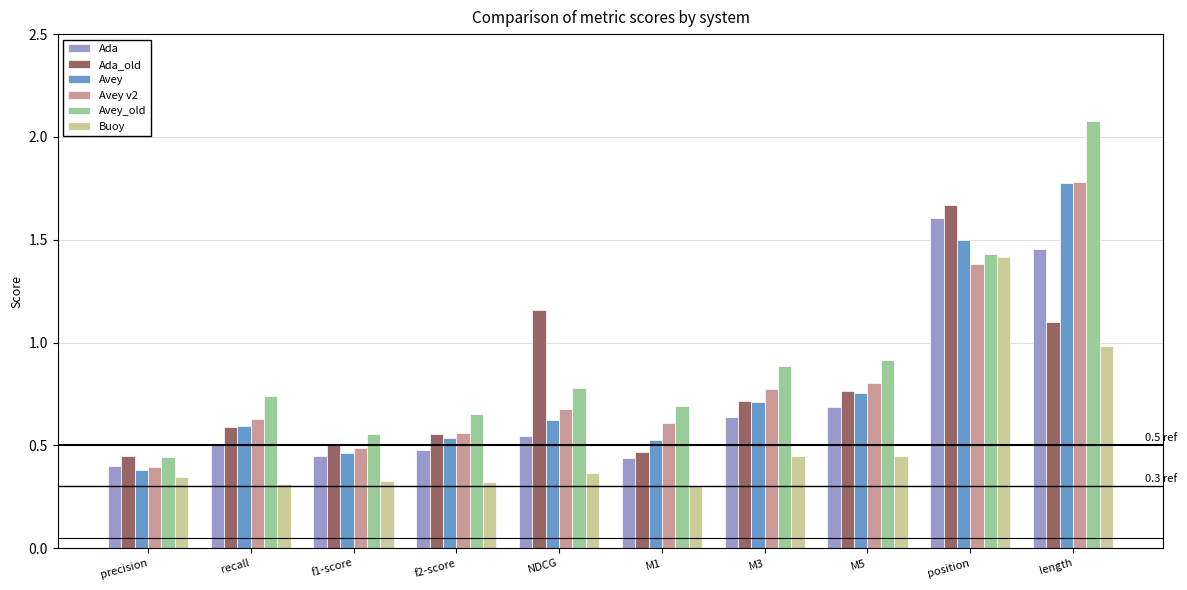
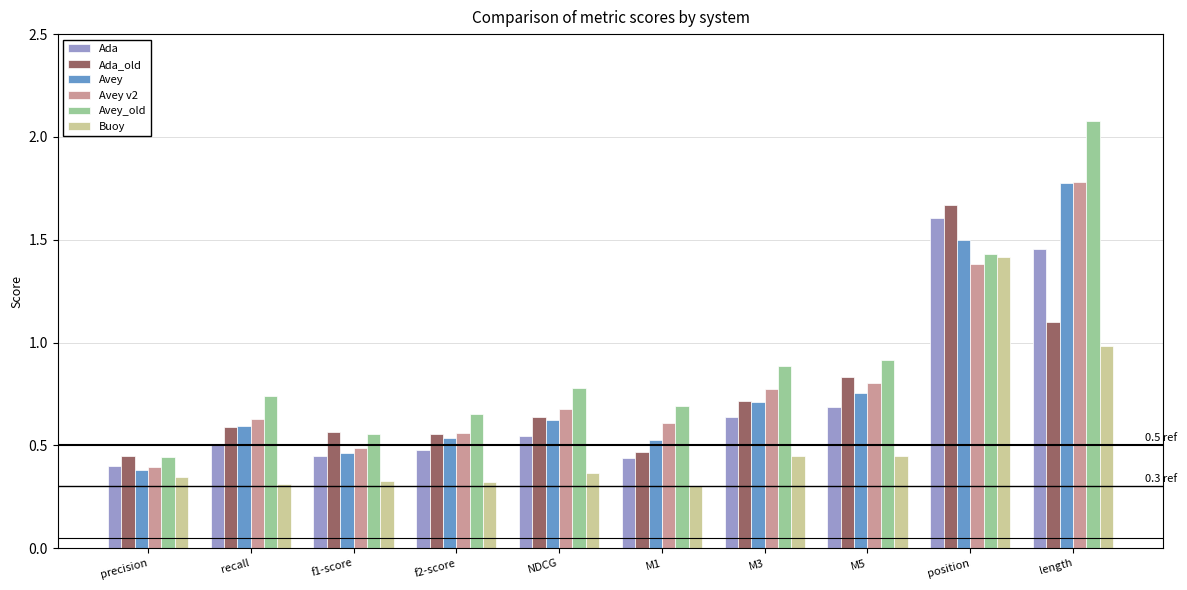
Ada_old, f1-score: 0.51 -> 0.57
Ada_old, NDCG: 1.16 -> 0.64
Ada_old, M5: 0.77 -> 0.83
